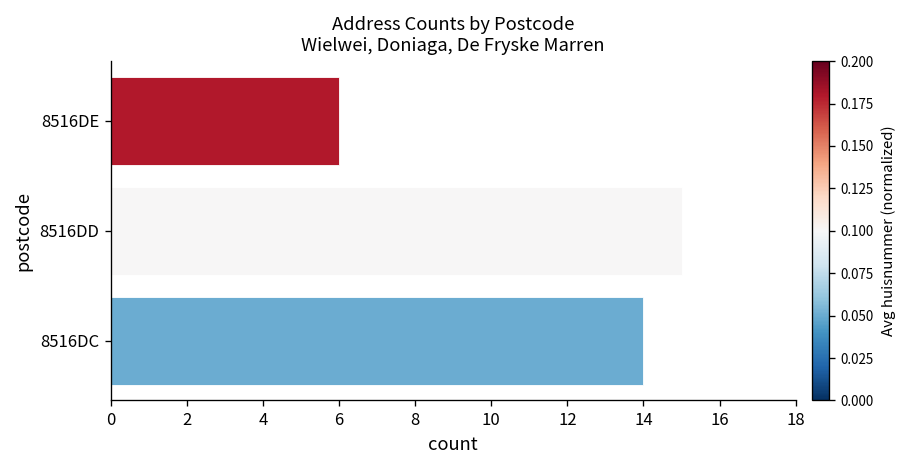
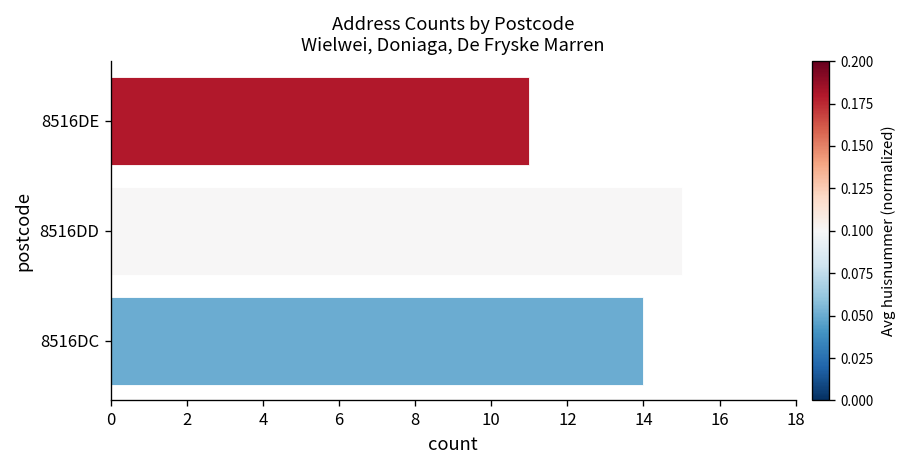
8516DE: 6 -> 11
